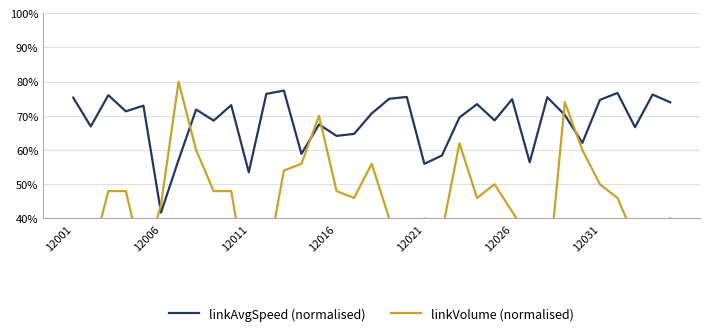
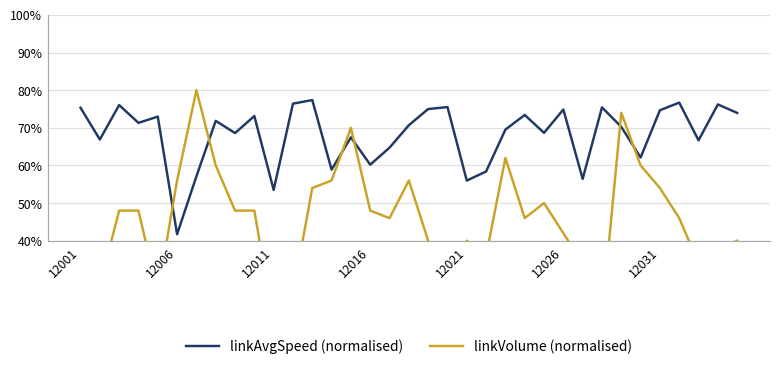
linkVolume (normalised), 12006: 44% -> 56%
linkAvgSpeed (normalised), 12016: 64% -> 60%
linkVolume (normalised), 12031: 50% -> 54%
